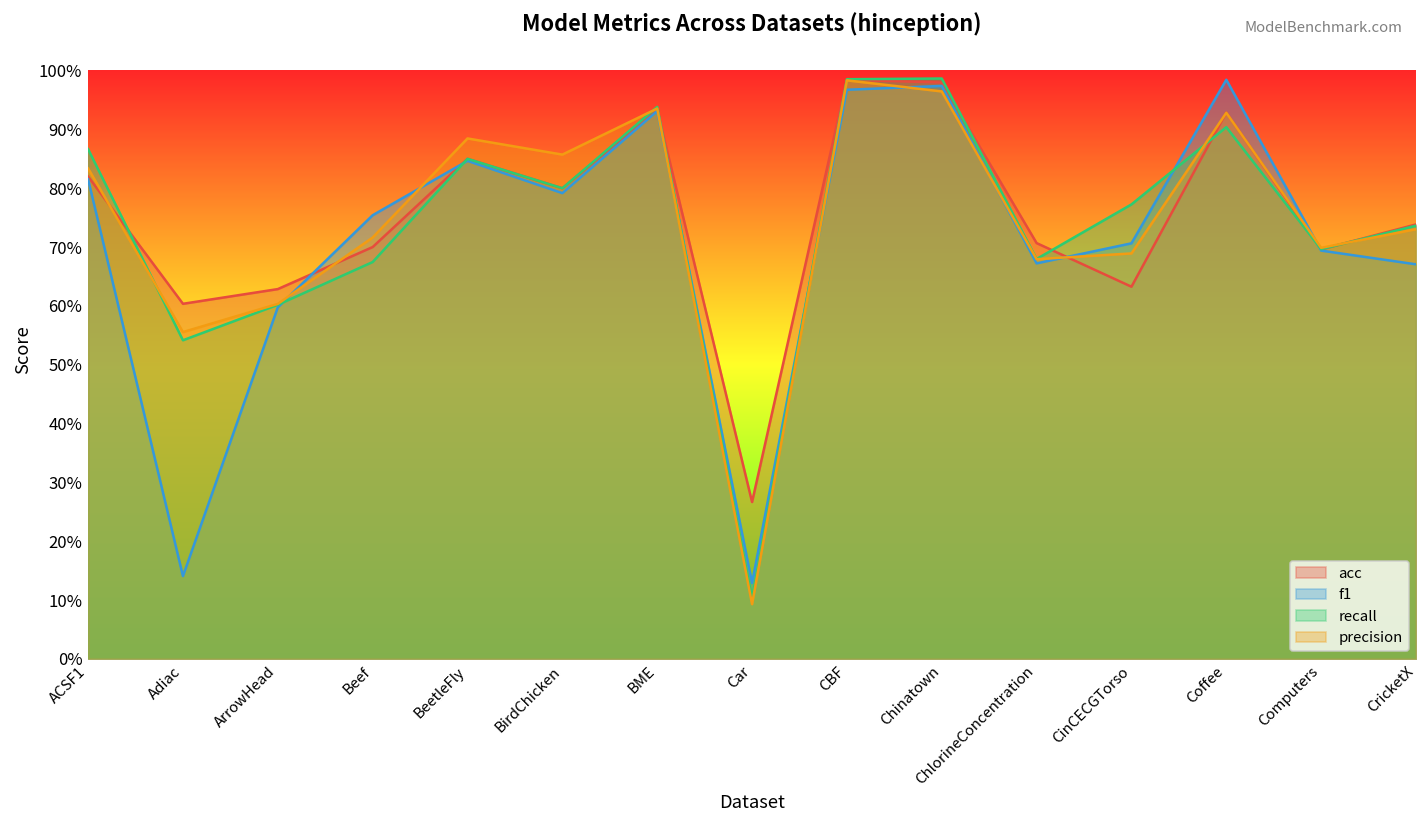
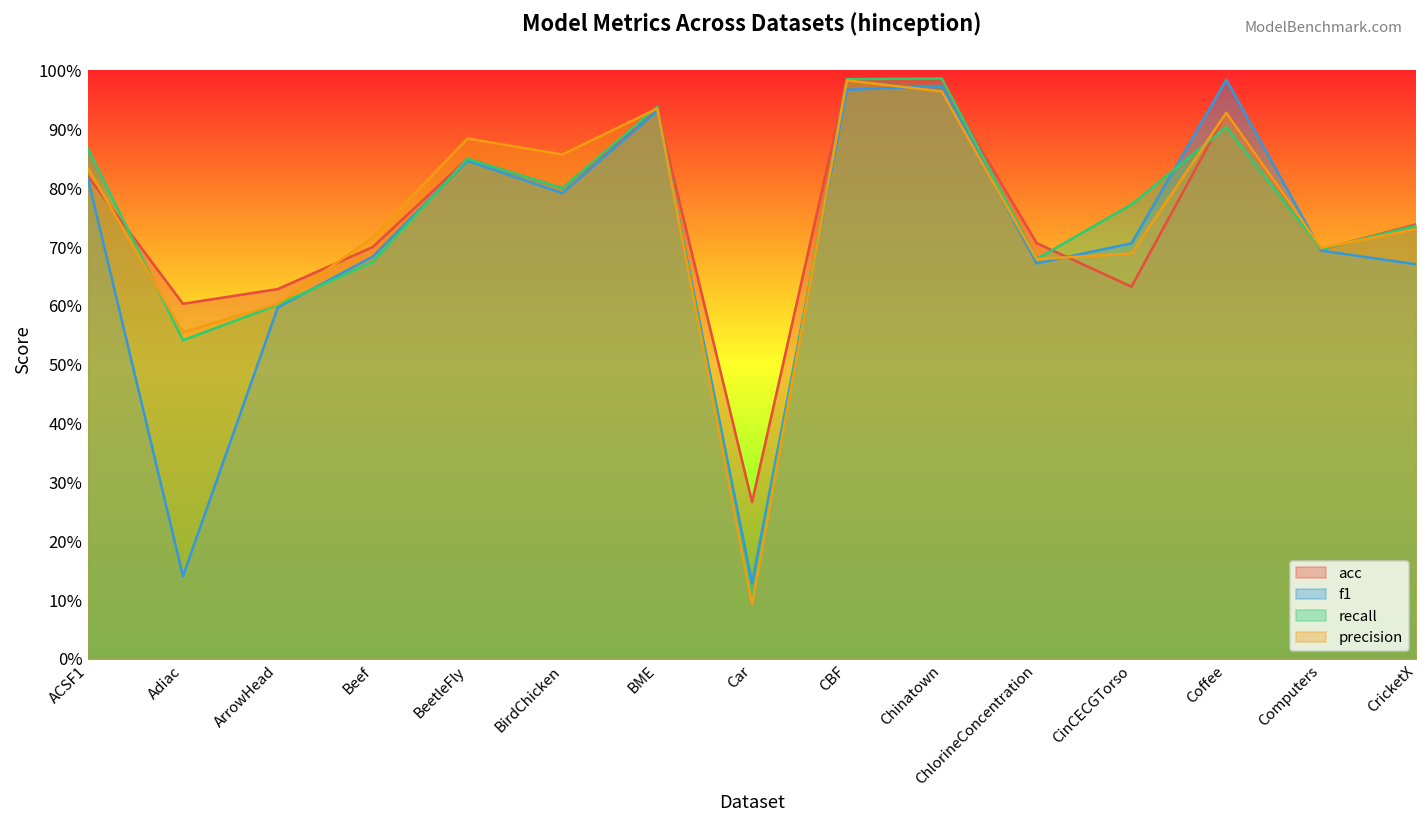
f1, Beef: 75% -> 68%
